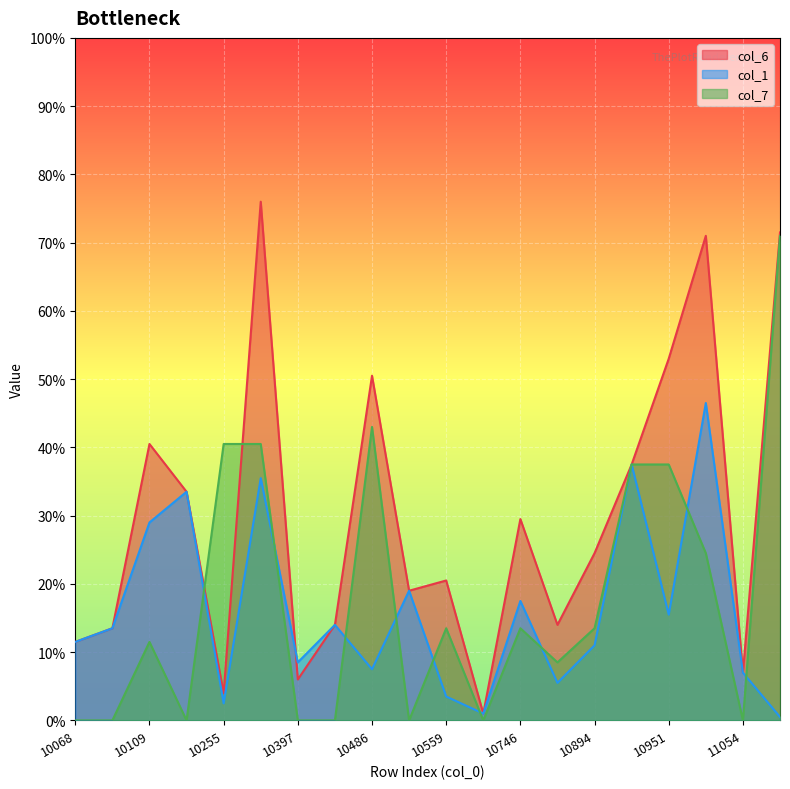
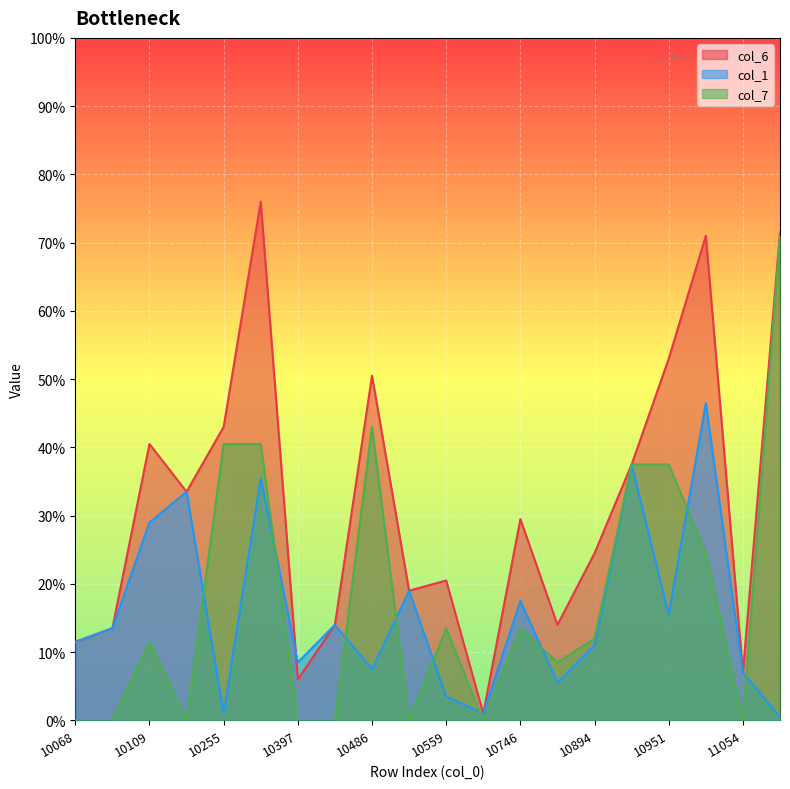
col_6, 10255: 4% -> 43%
col_1, 10255: 3% -> 1%
col_7, 10894: 14% -> 12%
